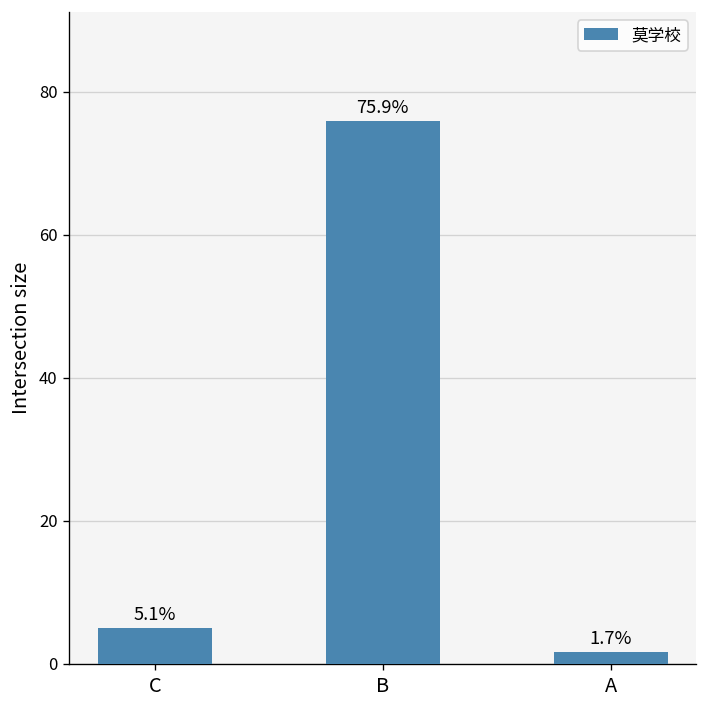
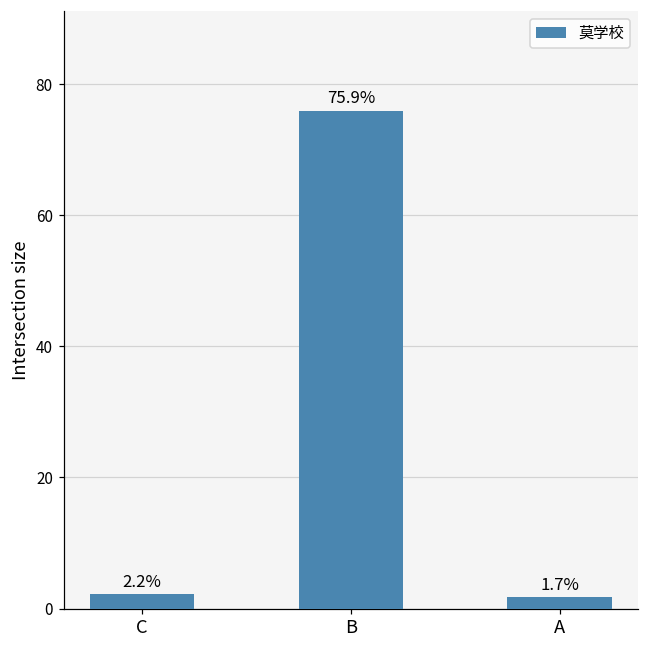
C: 5.1% -> 2.2%
